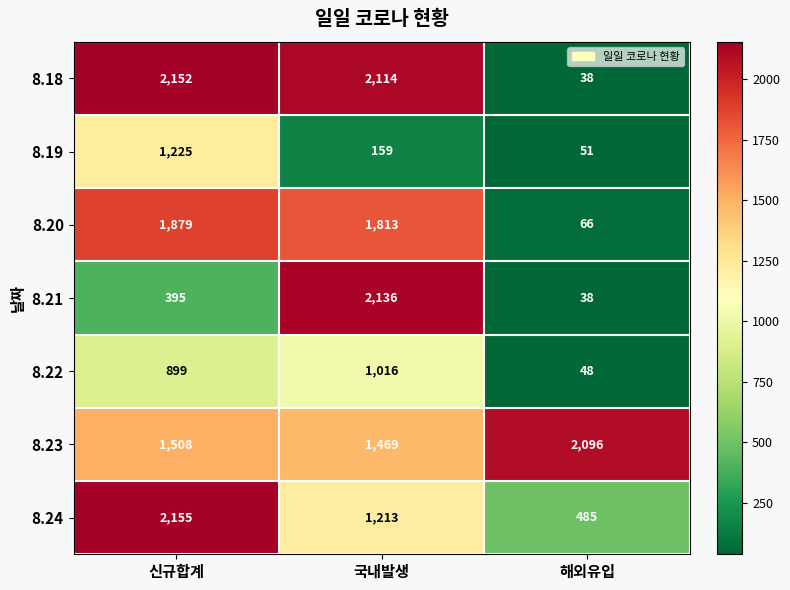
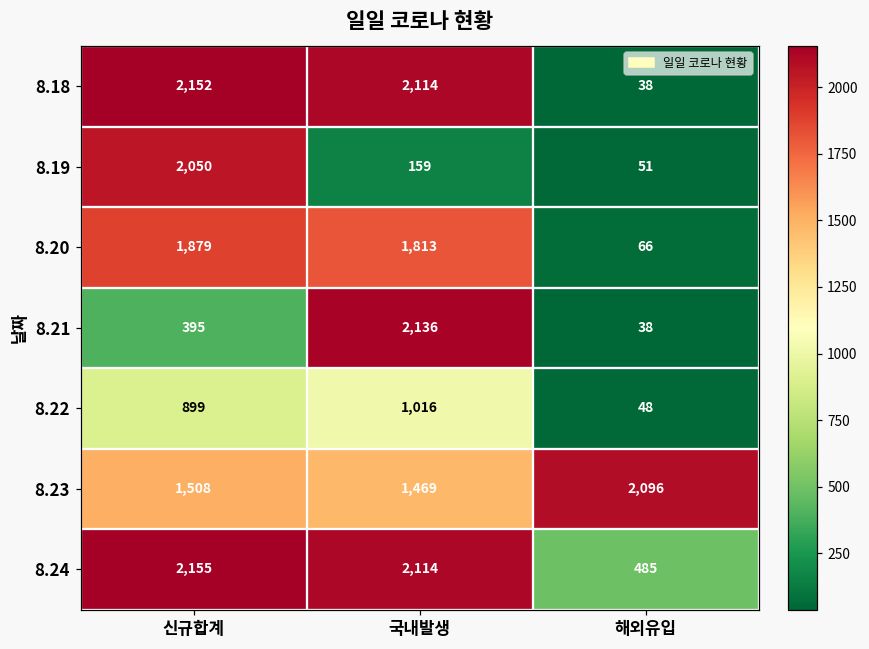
8.19, 신규합계: 1,225 -> 2,050
8.24, 국내발생: 1,213 -> 2,114
